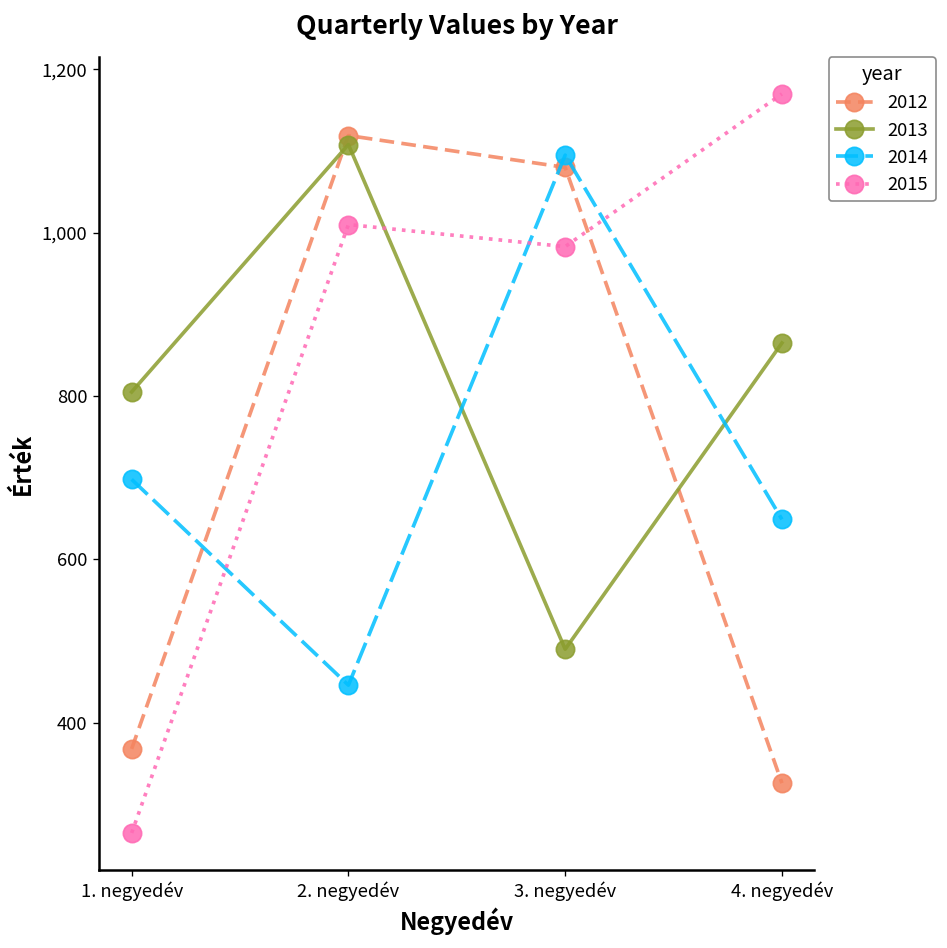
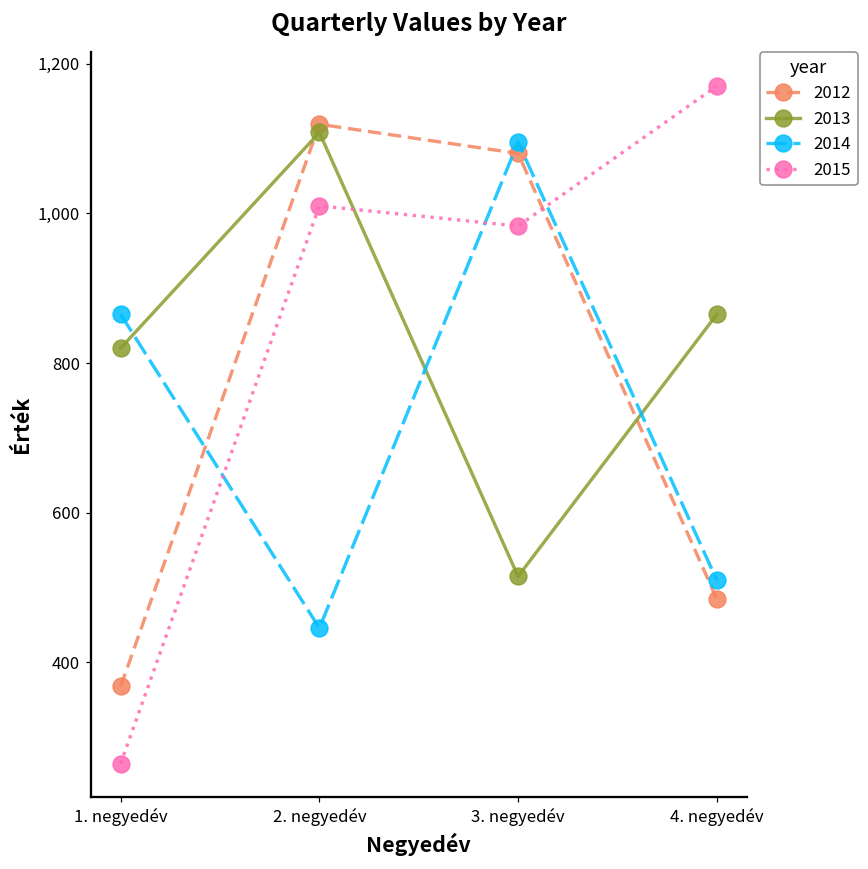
2013, 1. negyedév: 810 -> 820
2014, 1. negyedév: 700 -> 870
2013, 3. negyedév: 490 -> 520
2012, 4. negyedév: 330 -> 490
2014, 4. negyedév: 650 -> 510
